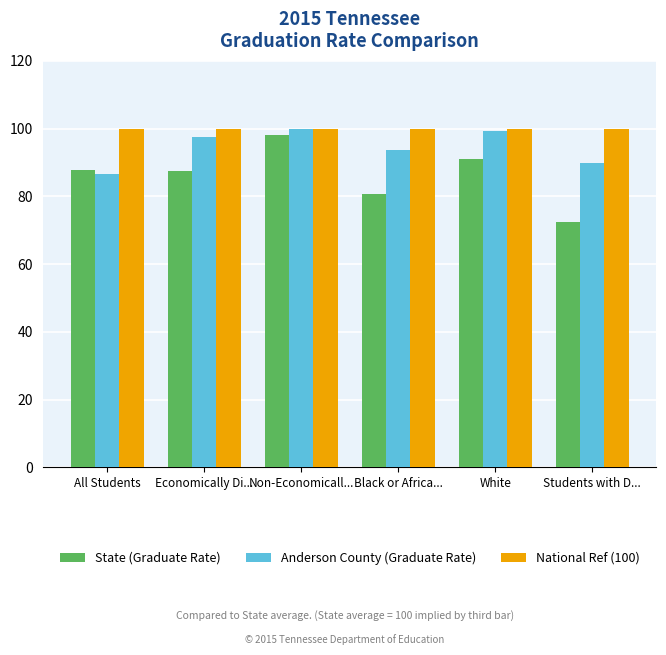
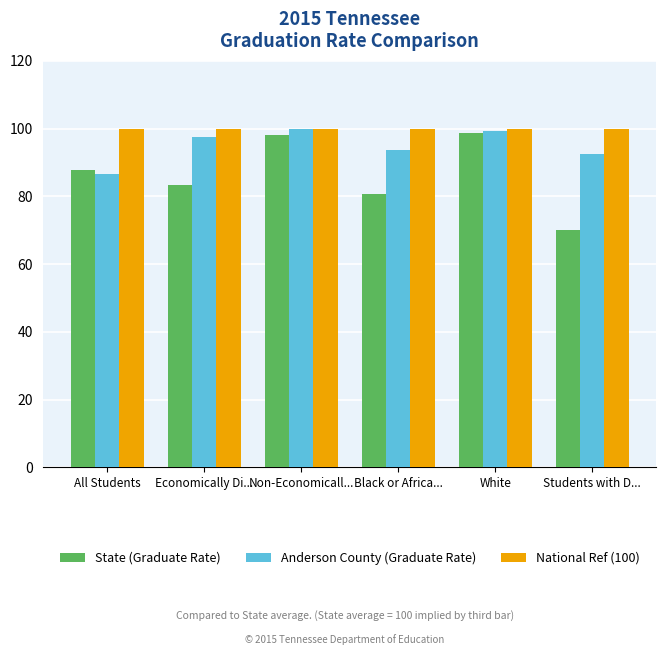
State (Graduate Rate), Economically Di...: 88 -> 84
State (Graduate Rate), White: 91 -> 99
State (Graduate Rate), Students with D...: 72 -> 70
Anderson County (Graduate Rate), Students with D...: 90 -> 93
